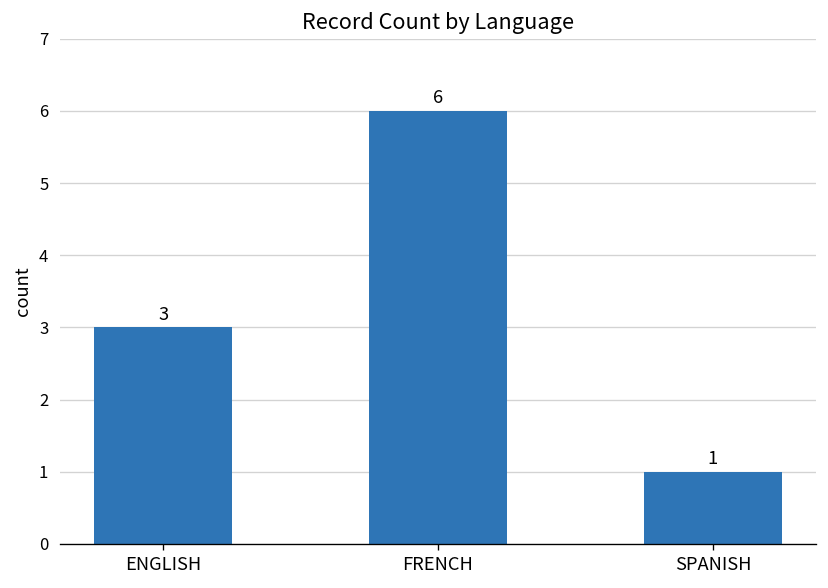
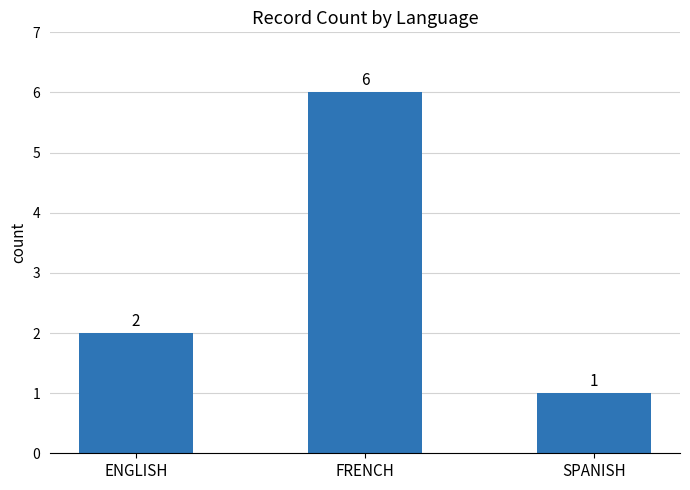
ENGLISH: 3 -> 2
